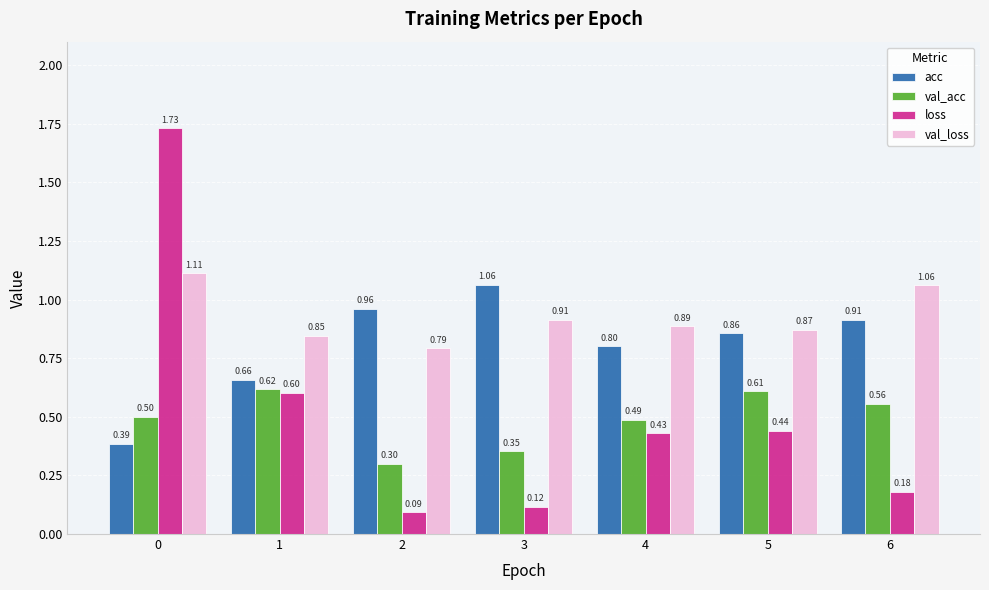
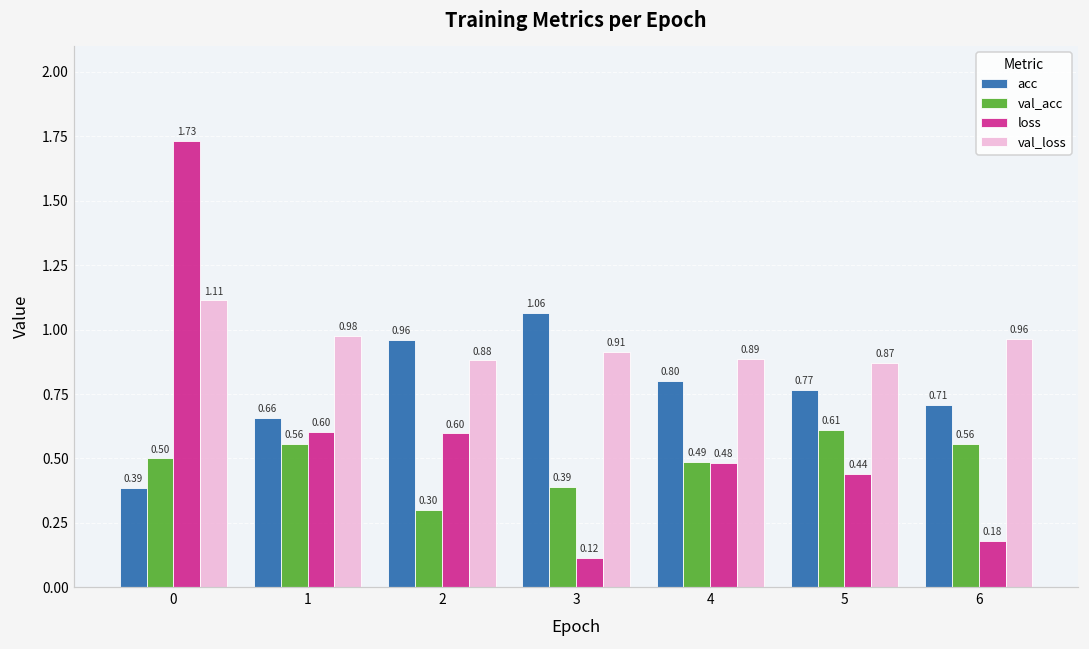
val_acc, 1: 0.62 -> 0.56
val_loss, 1: 0.85 -> 0.98
loss, 2: 0.09 -> 0.60
val_loss, 2: 0.79 -> 0.88
val_acc, 3: 0.35 -> 0.39
loss, 4: 0.43 -> 0.48
acc, 5: 0.86 -> 0.77
acc, 6: 0.91 -> 0.71
val_loss, 6: 1.06 -> 0.96
